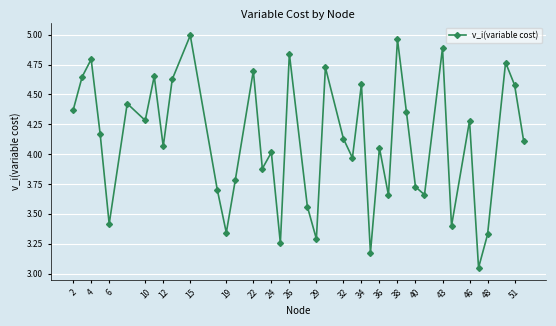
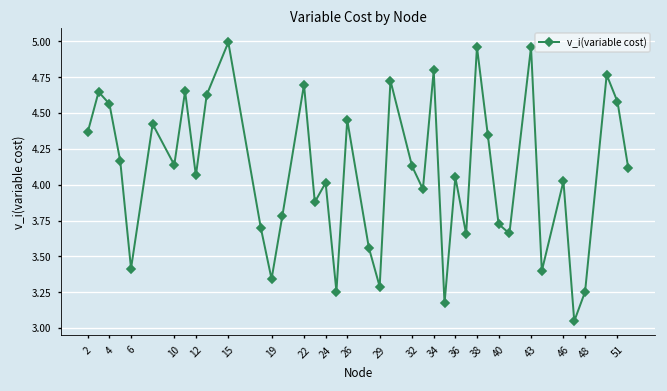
4: 4.79 -> 4.56
10: 4.28 -> 4.14
26: 4.84 -> 4.45
34: 4.59 -> 4.80
43: 4.89 -> 4.96
46: 4.28 -> 4.02
48: 3.33 -> 3.25
